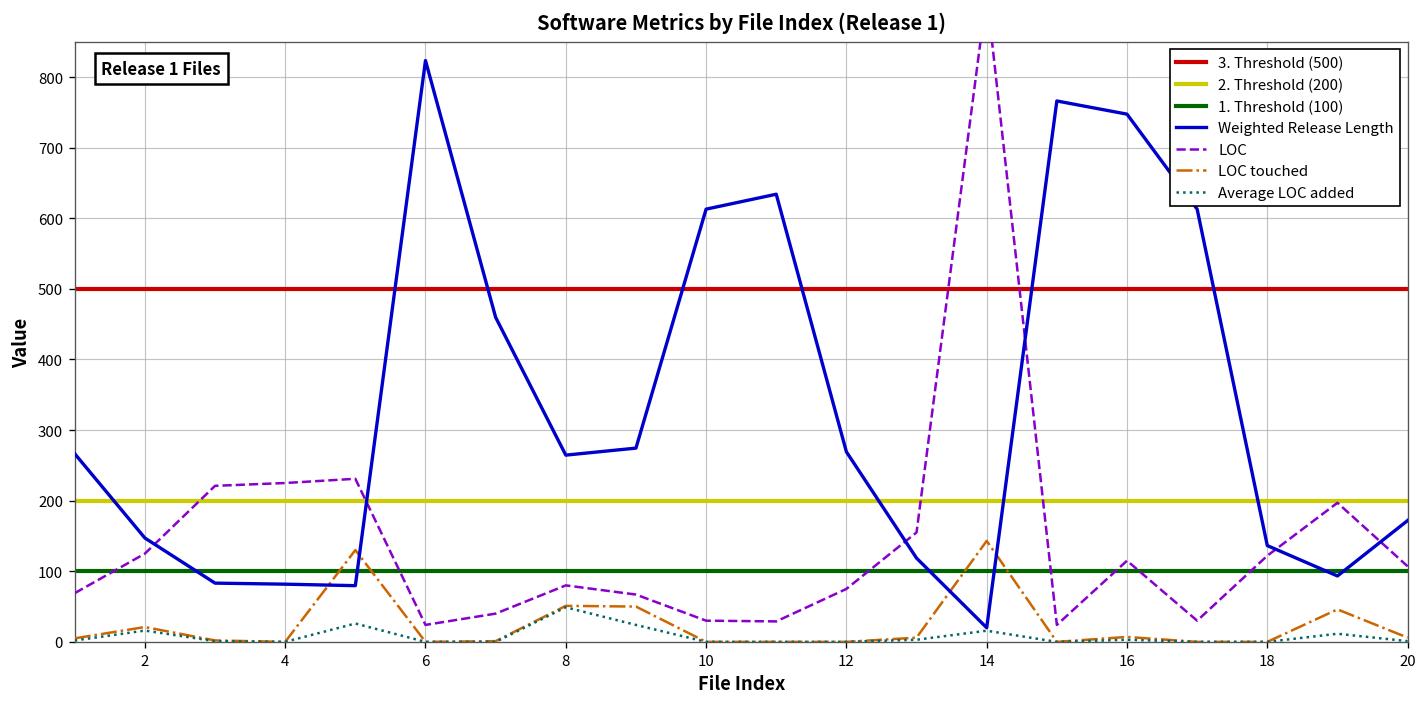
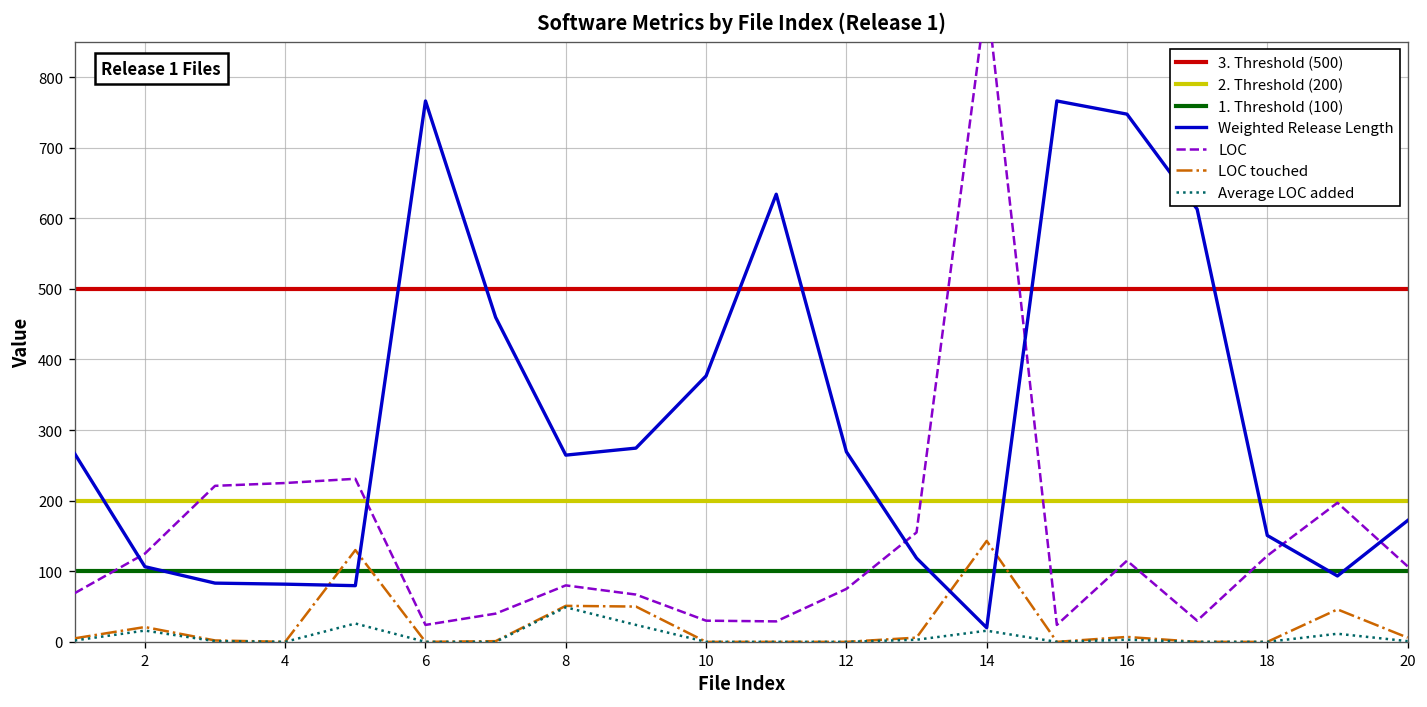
Weighted Release Length, 2: 150 -> 110
Weighted Release Length, 6: 820 -> 770
Weighted Release Length, 10: 610 -> 380
Weighted Release Length, 18: 140 -> 150
